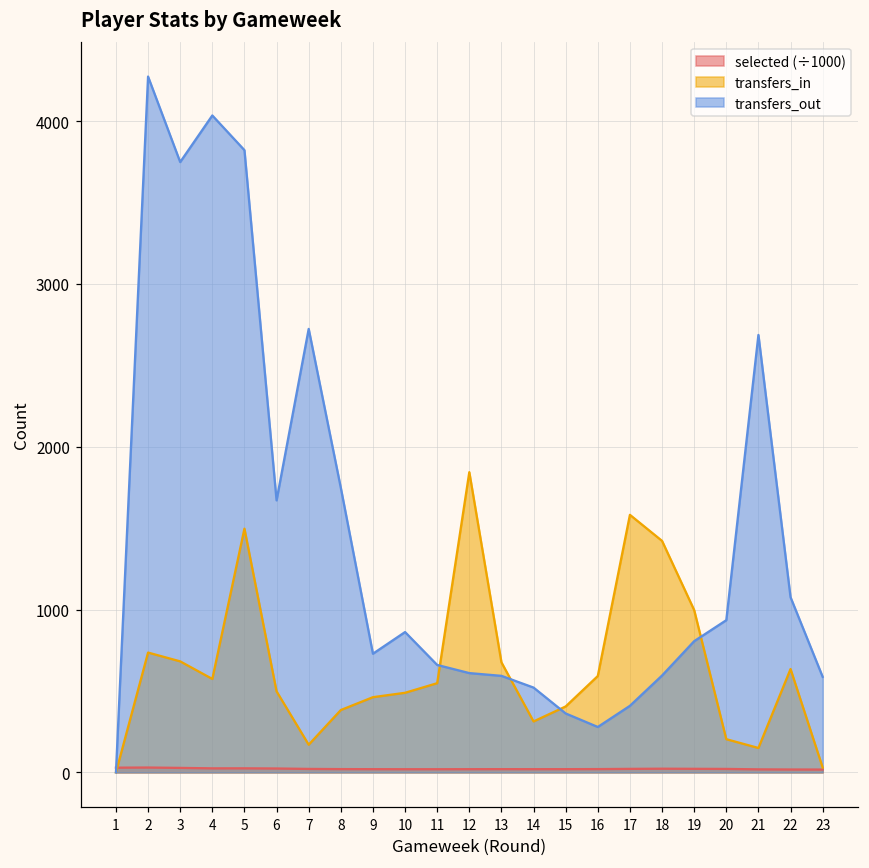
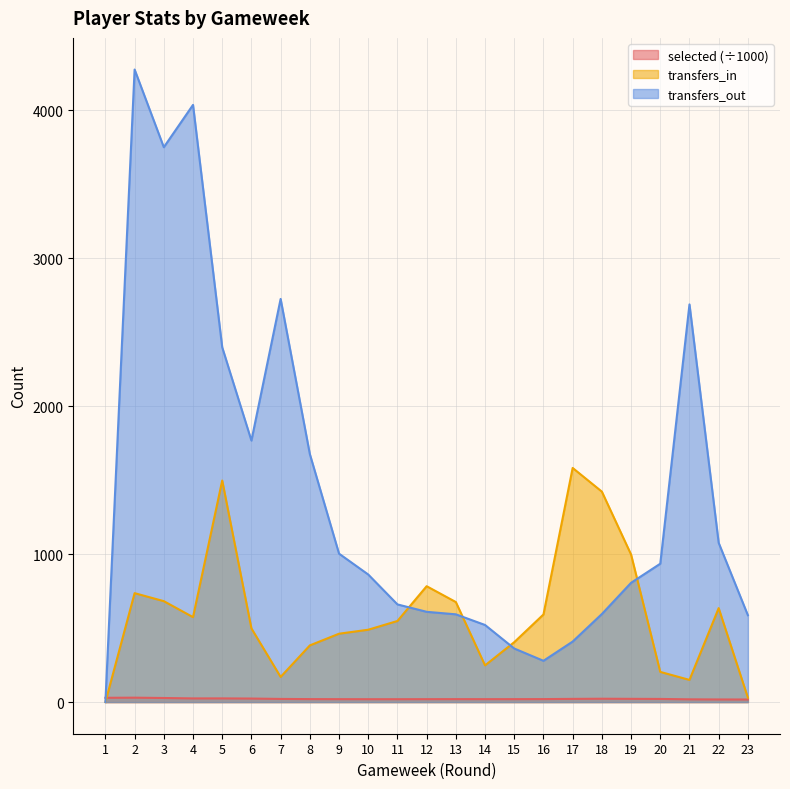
transfers_out, 5: 3820 -> 2400
transfers_out, 6: 1670 -> 1770
transfers_out, 8: 1750 -> 1680
transfers_out, 9: 730 -> 1000
transfers_in, 12: 1840 -> 780
transfers_in, 14: 310 -> 250
